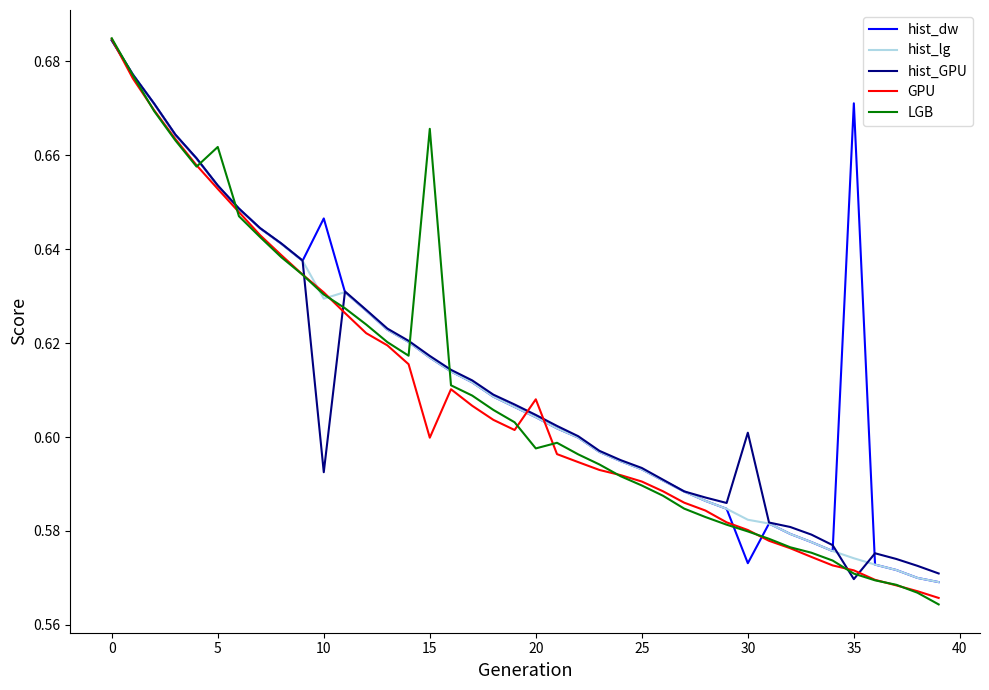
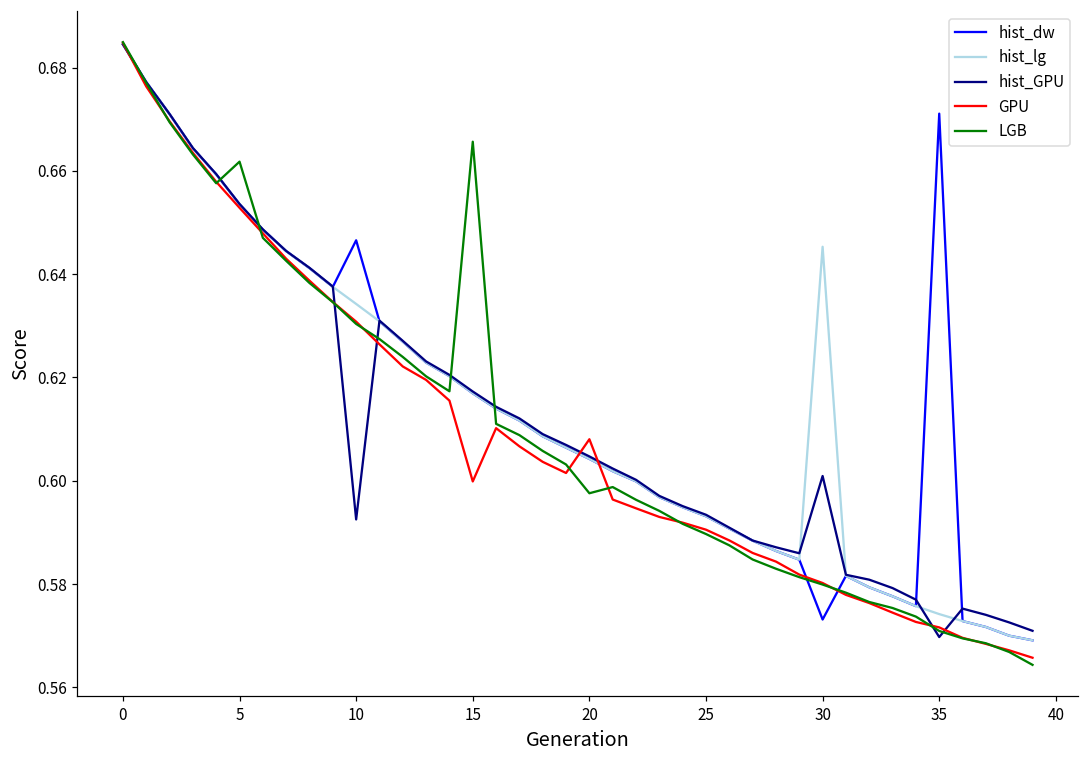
hist_lg, 10: 0.629 -> 0.634
hist_lg, 30: 0.582 -> 0.645
